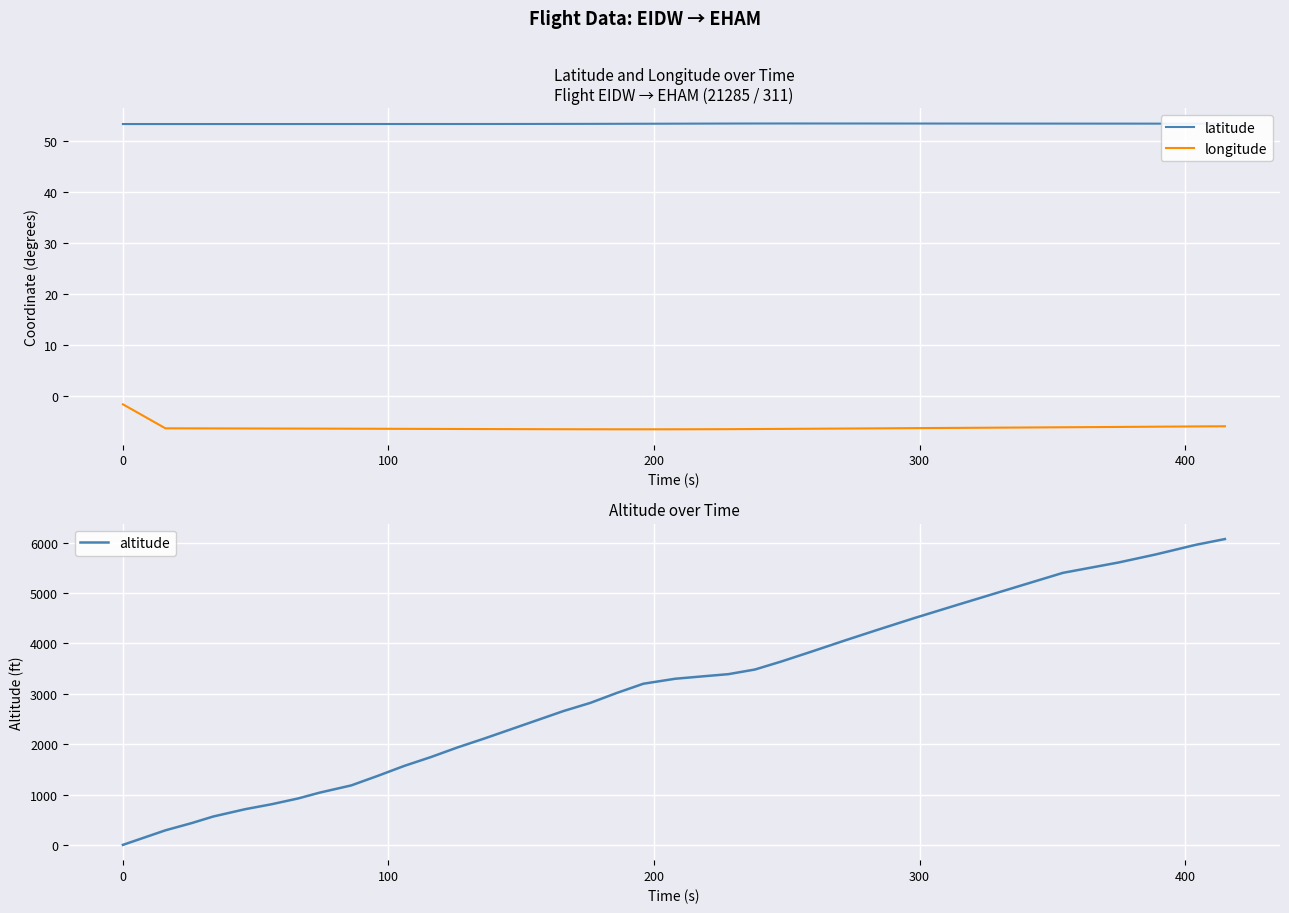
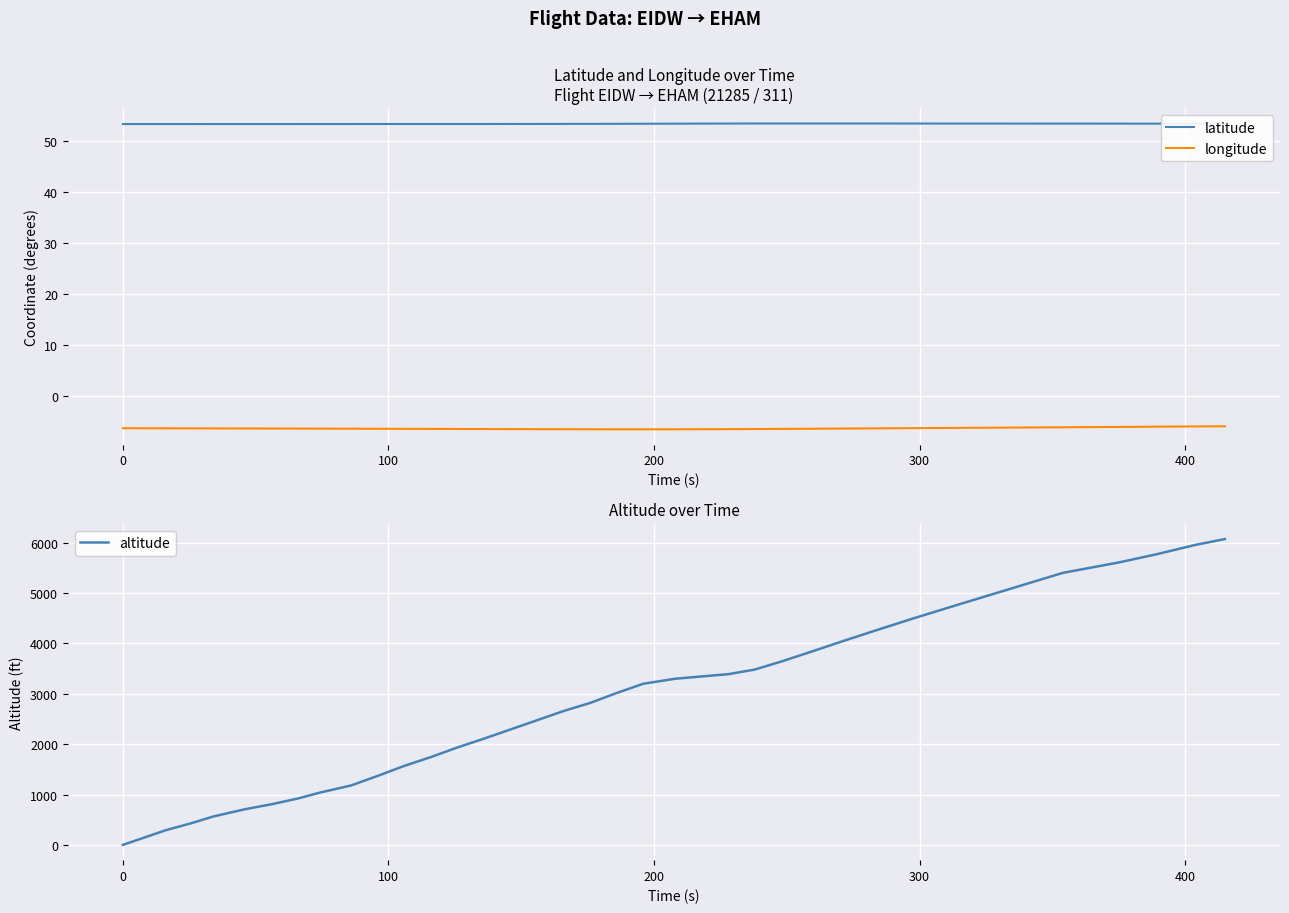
Latitude and Longitude over Time Flight EIDW → EHAM (21285 / 311), longitude, 0: -2 -> -6
